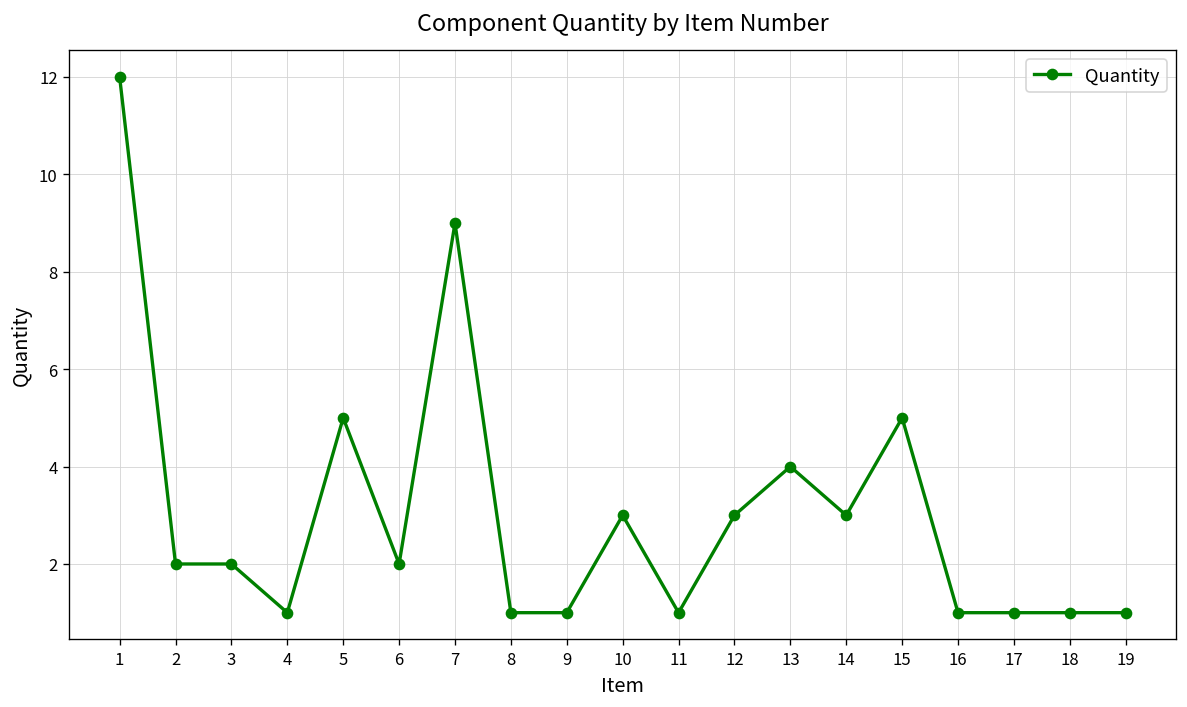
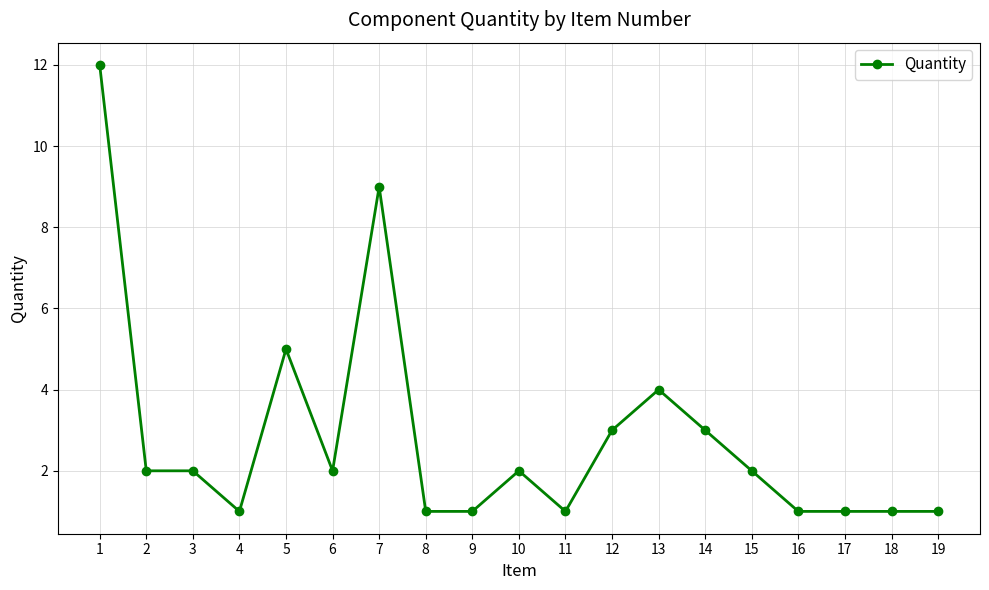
10: 3 -> 2
15: 5 -> 2
